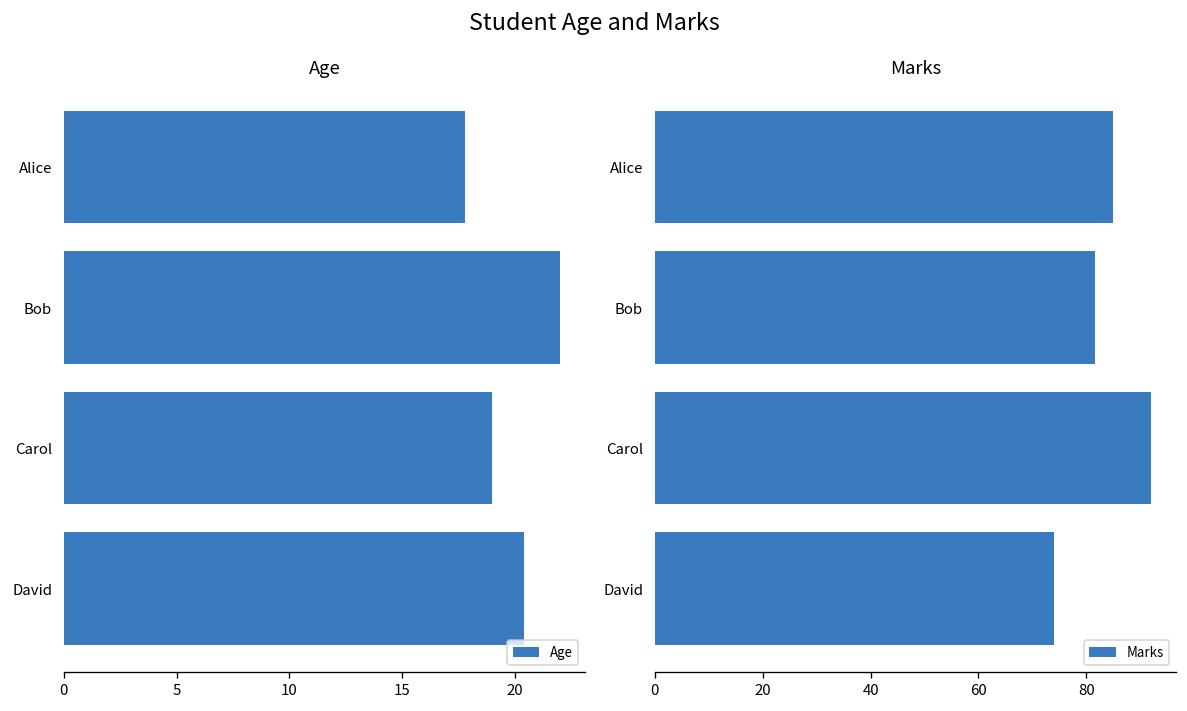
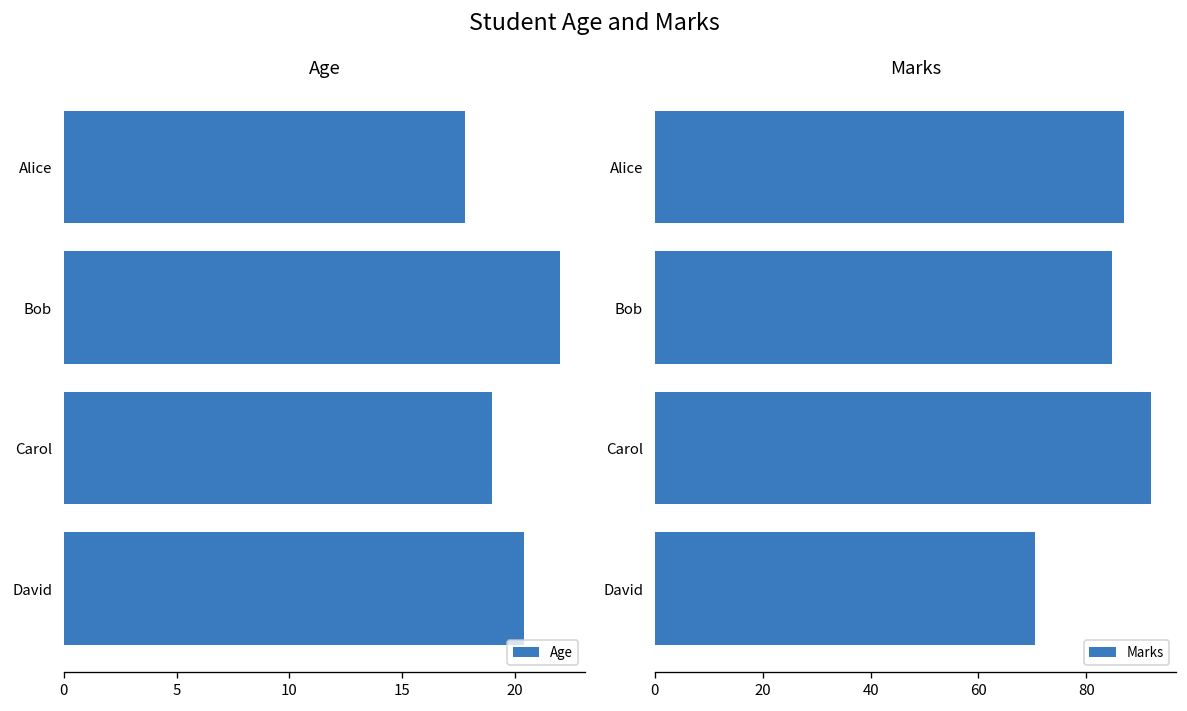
Marks, Alice: 85 -> 87
Marks, Bob: 82 -> 85
Marks, David: 74 -> 71
